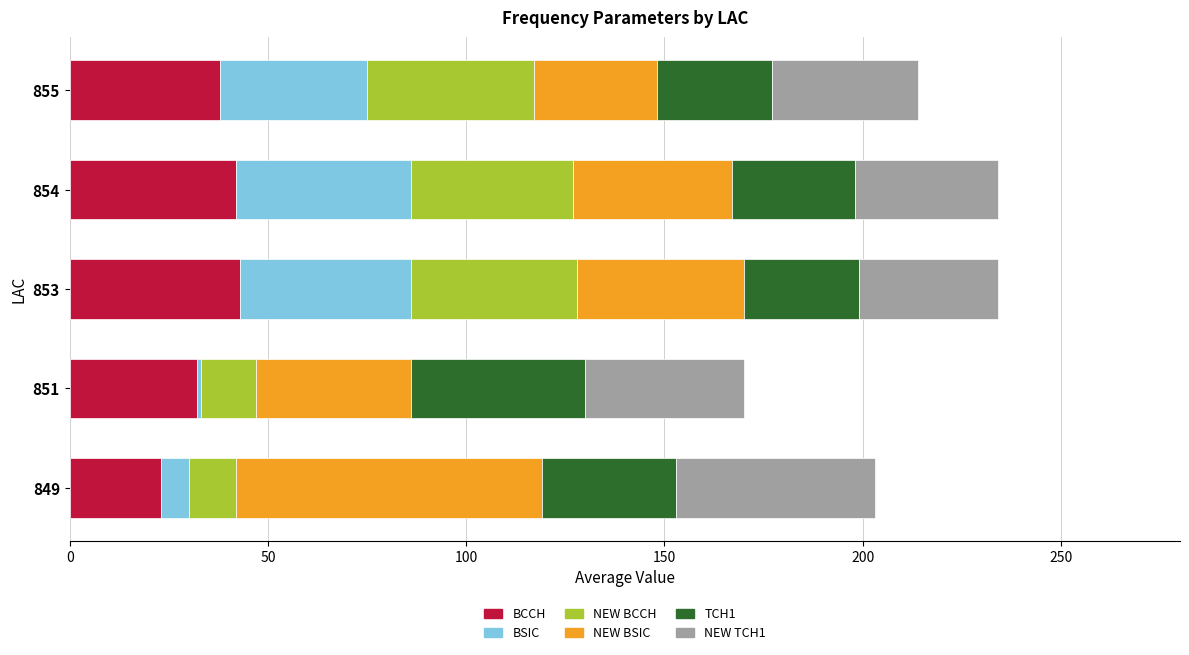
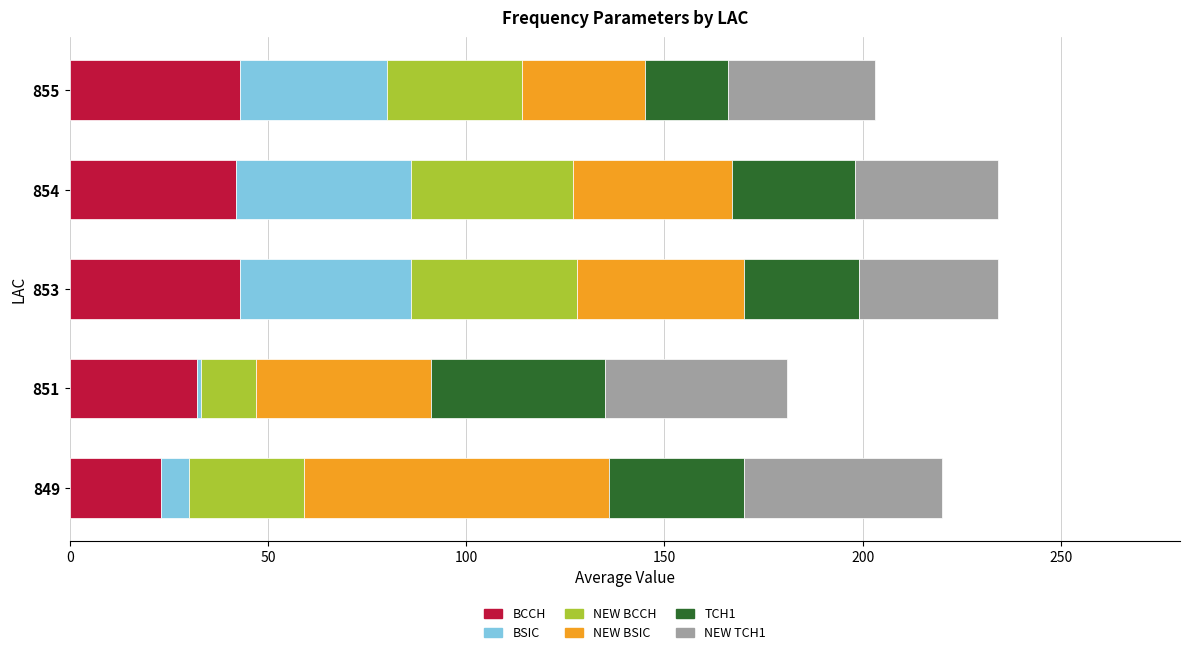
BCCH, 855: 38 -> 43
NEW BCCH, 855: 42 -> 34
TCH1, 855: 29 -> 21
NEW BSIC, 851: 39 -> 44
NEW TCH1, 851: 40 -> 46
NEW BCCH, 849: 12 -> 29
